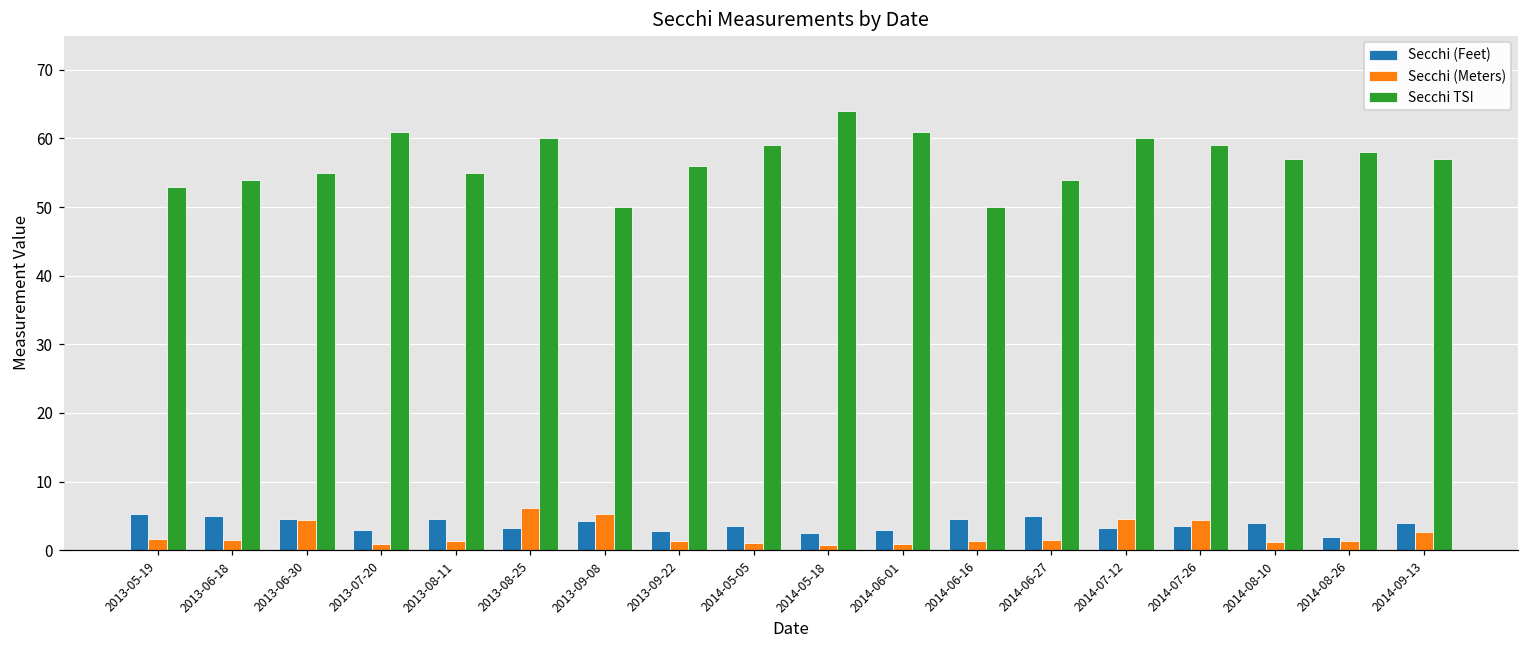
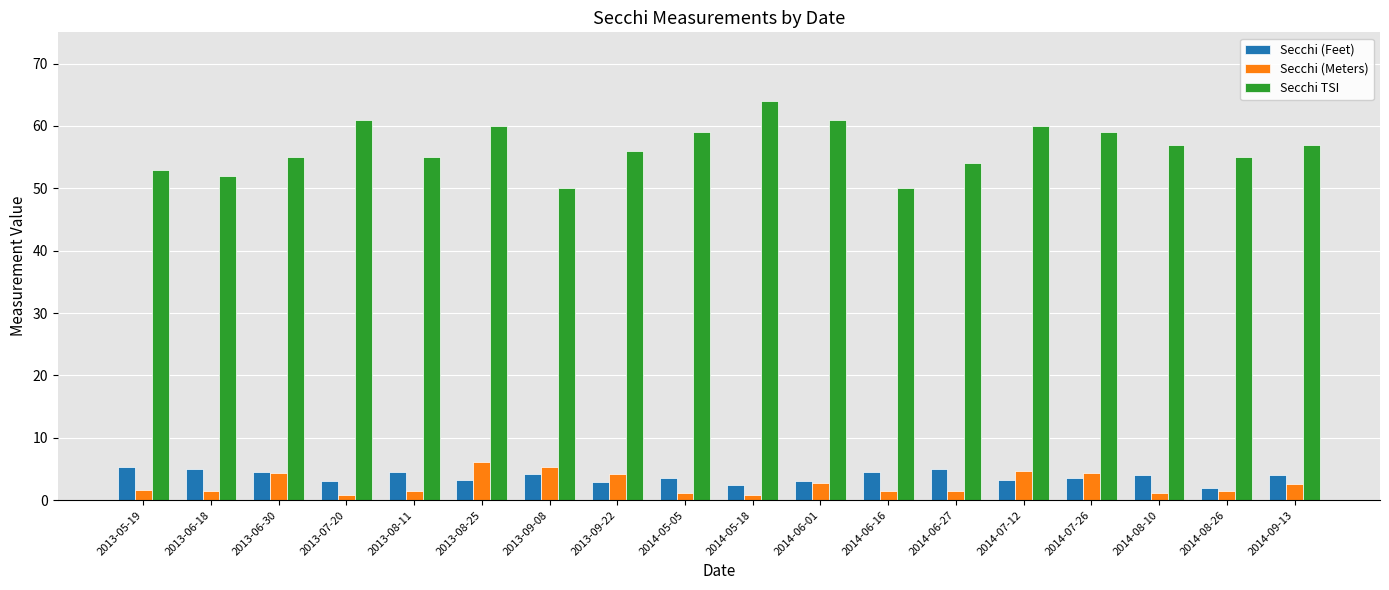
Secchi TSI, 2013-06-18: 54 -> 52
Secchi (Meters), 2013-09-22: 1 -> 4
Secchi (Meters), 2014-06-01: 1 -> 3
Secchi TSI, 2014-08-26: 58 -> 55
